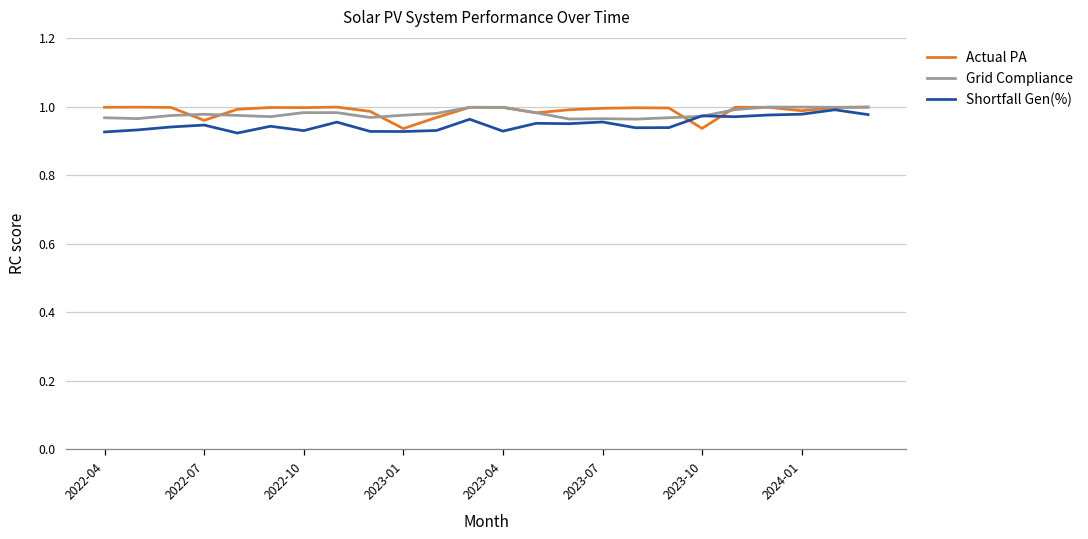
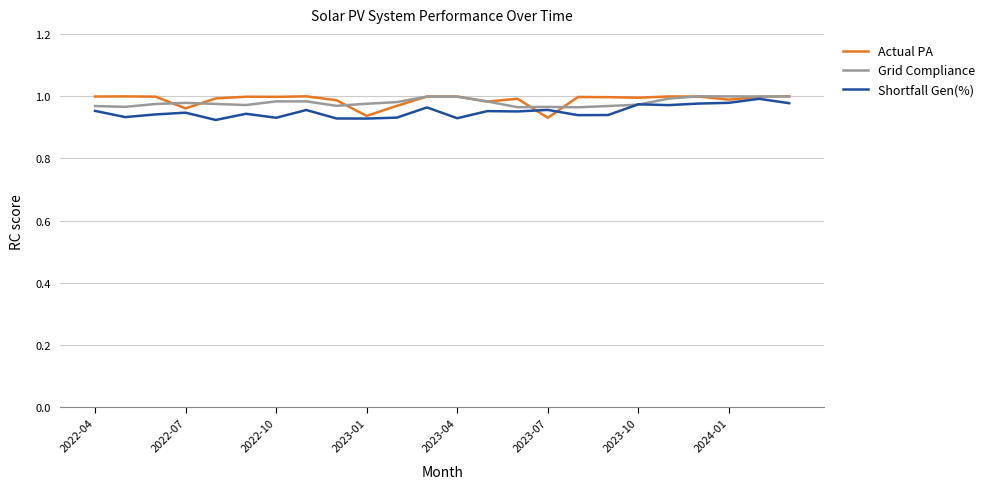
Shortfall Gen(%), 2022-04: 0.93 -> 0.95
Actual PA, 2023-07: 1.00 -> 0.93
Actual PA, 2023-10: 0.94 -> 0.99
